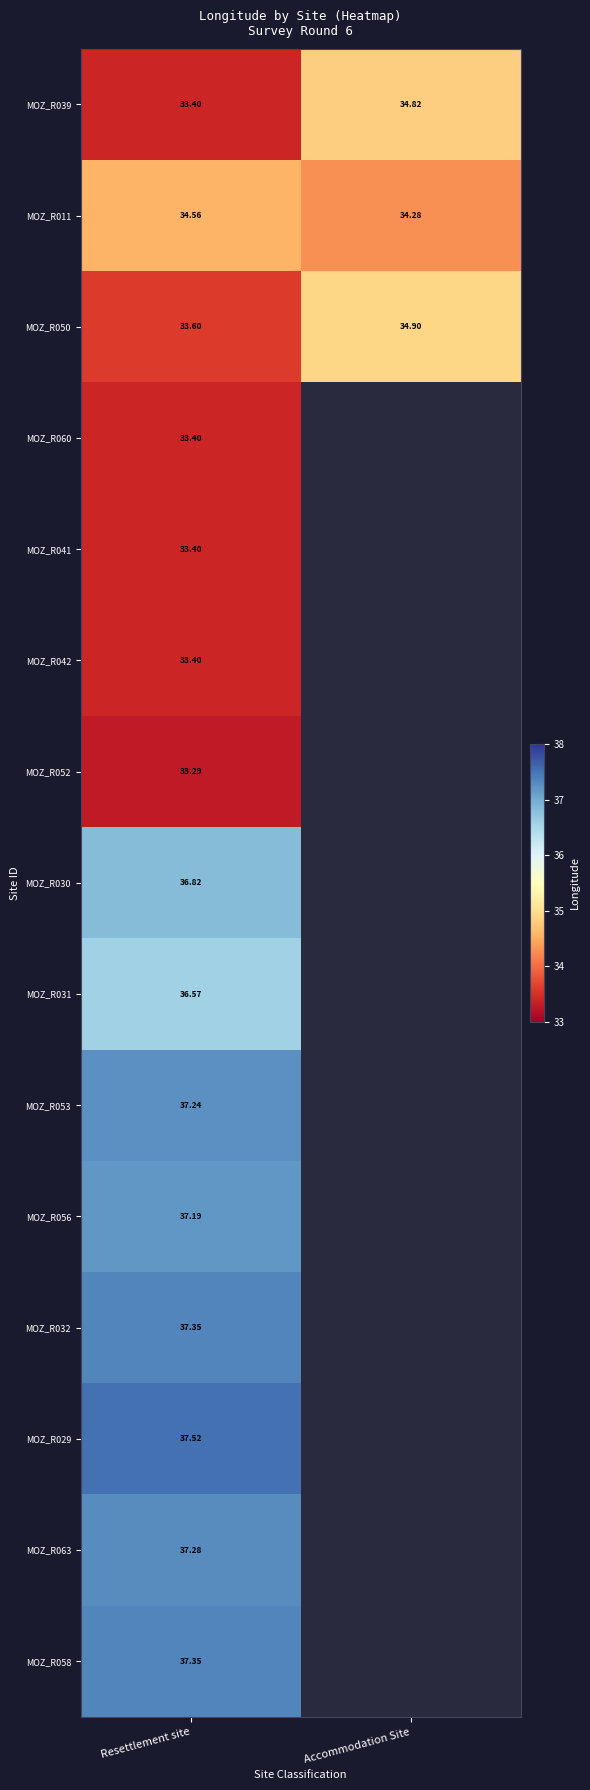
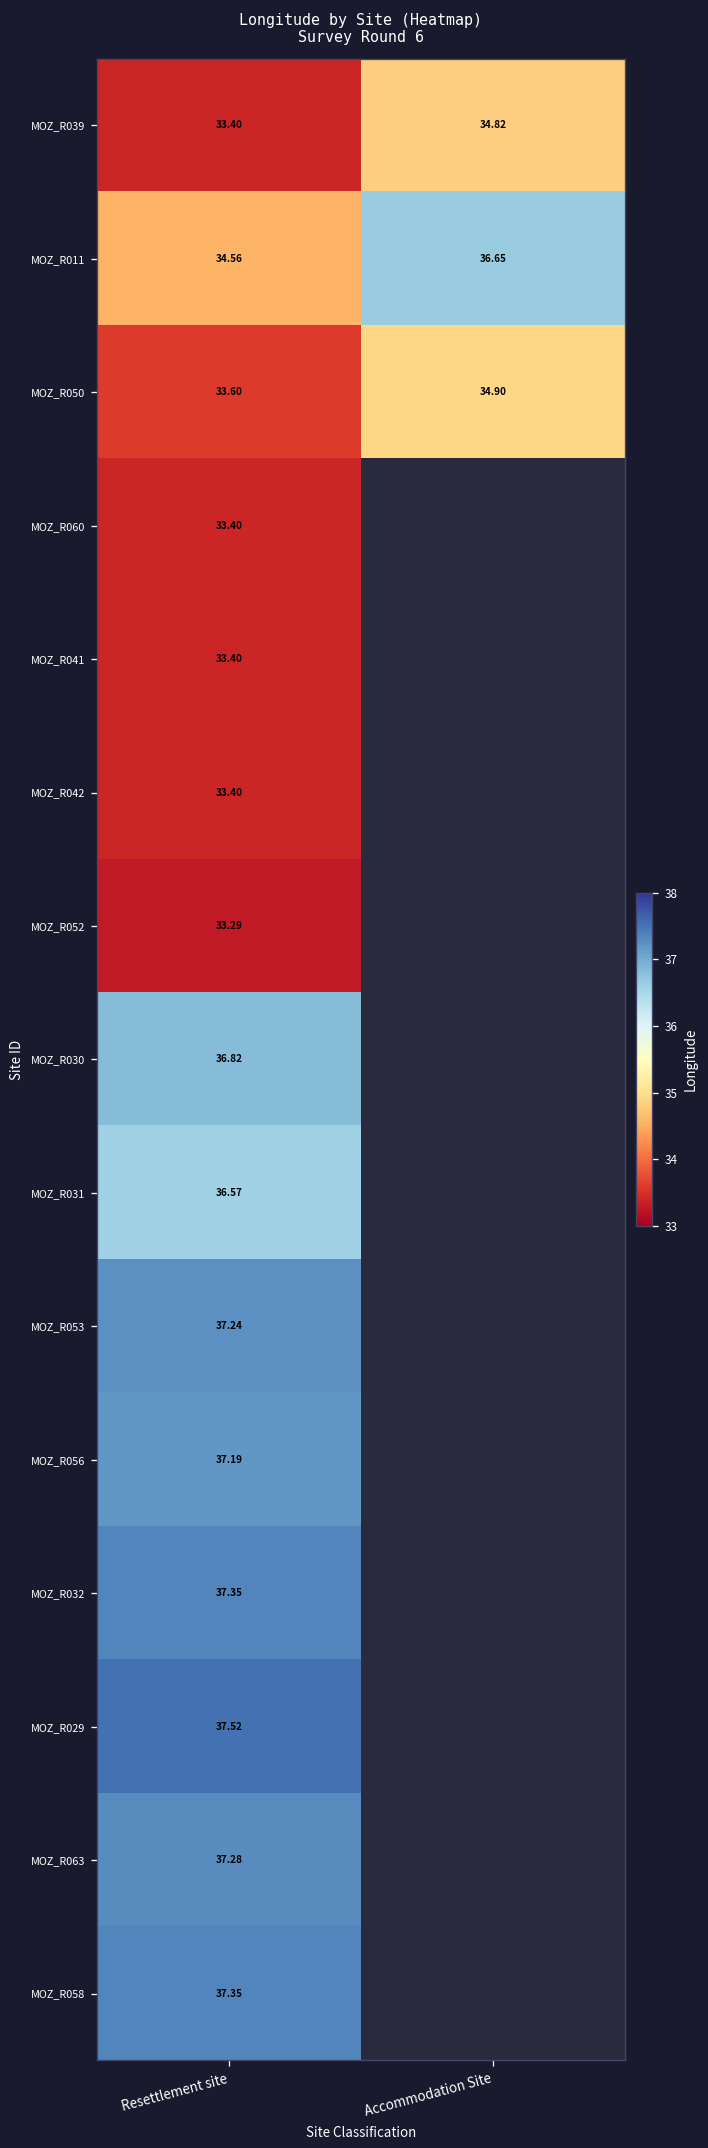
MOZ_R011, Accommodation Site: 34.28 -> 36.65
